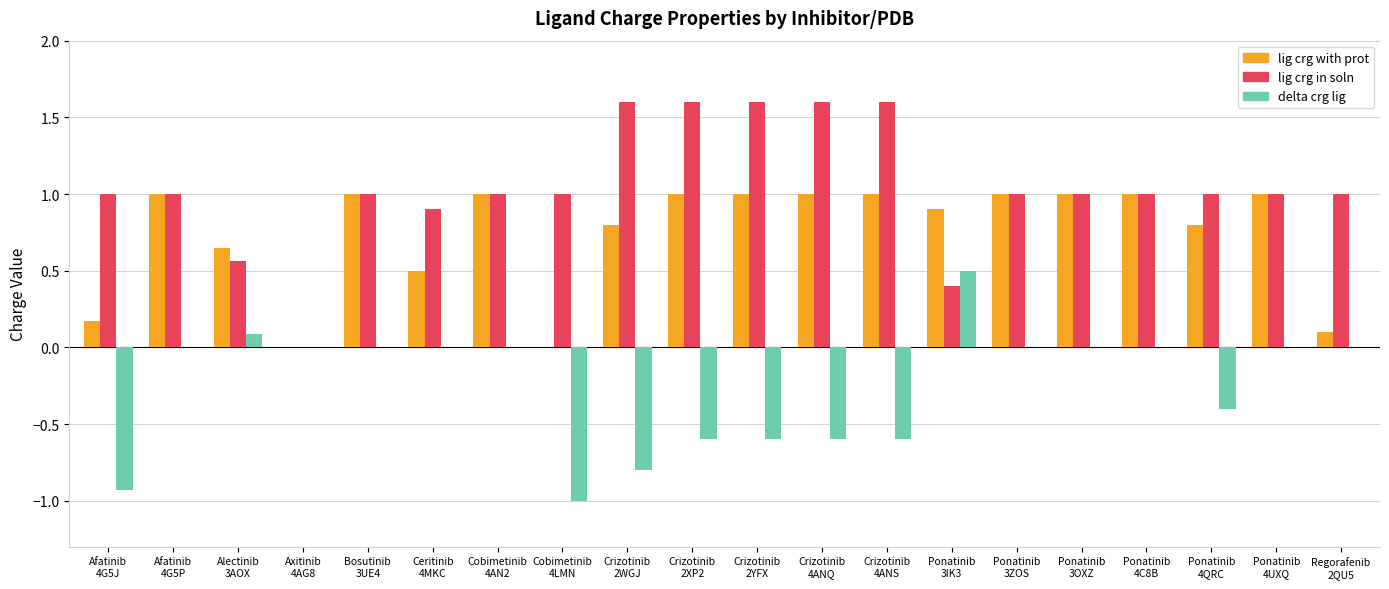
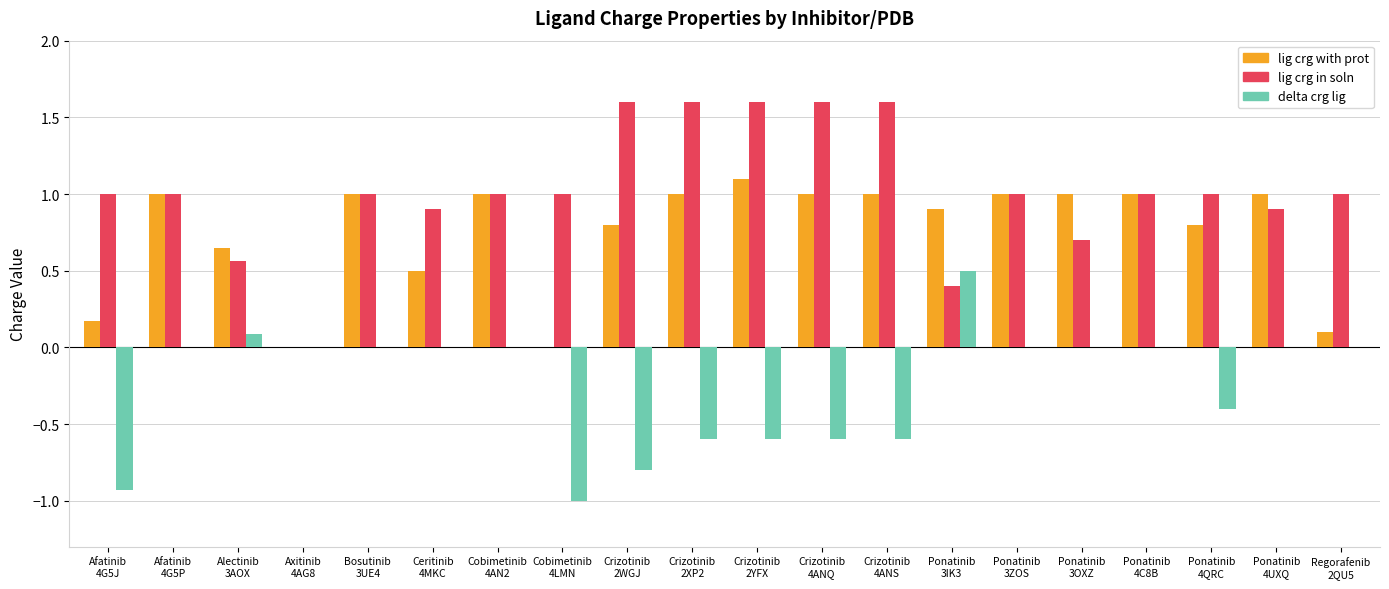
lig crg with prot, Crizotinib 2YFX: 1.0 -> 1.1
lig crg in soln, Ponatinib 3OXZ: 1.0 -> 0.7
lig crg in soln, Ponatinib 4UXQ: 1.0 -> 0.9
